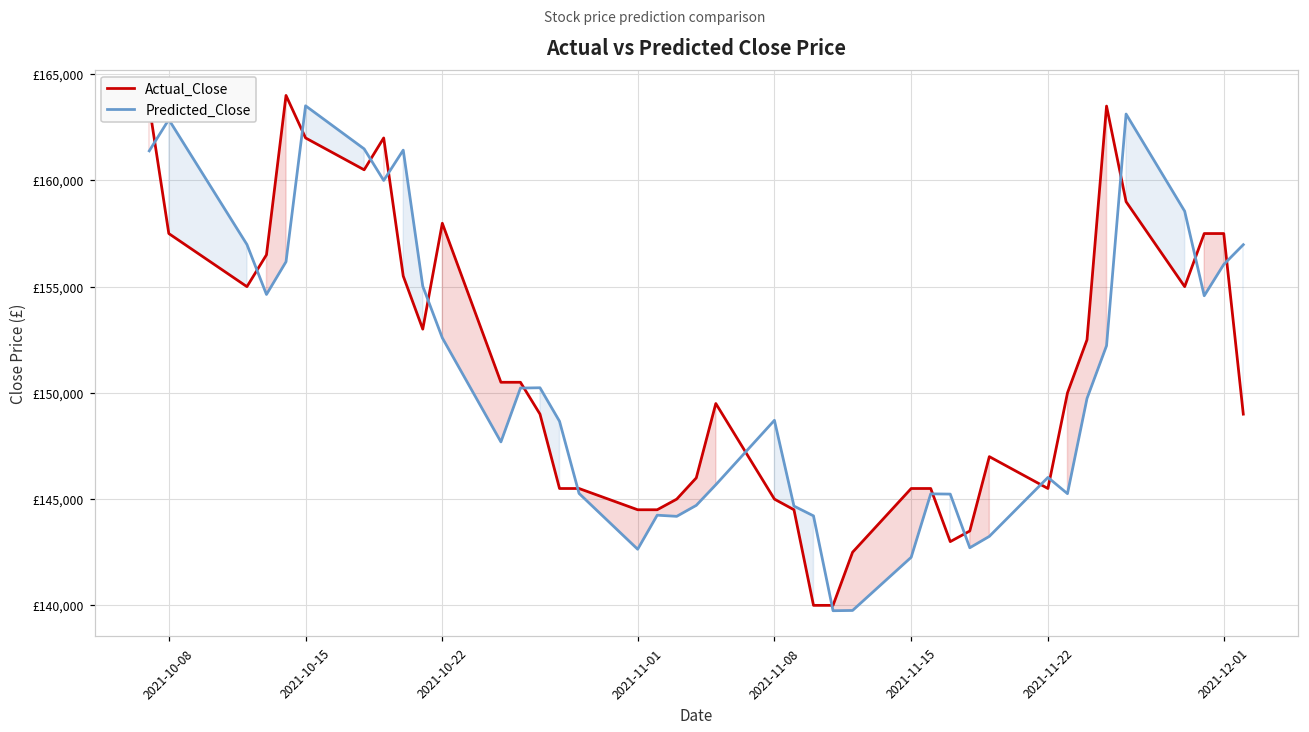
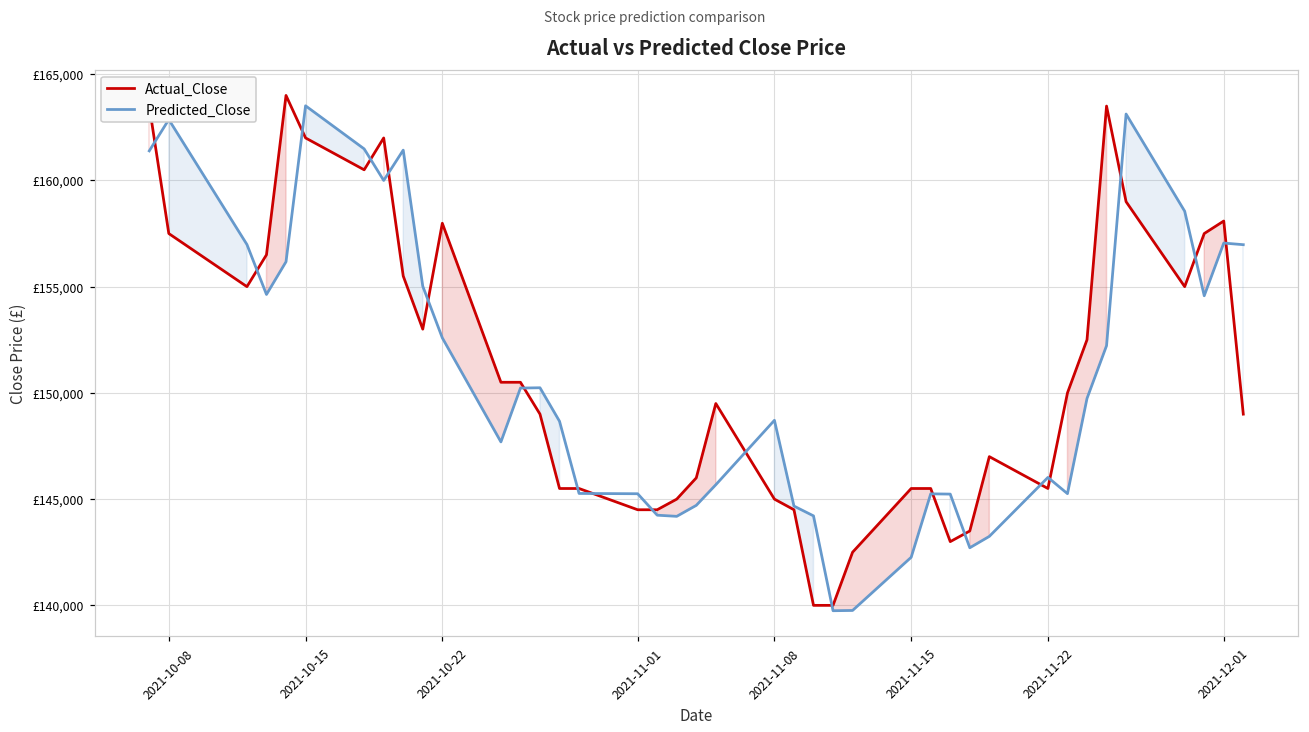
Predicted_Close, 2021-11-01: £142,600 -> £145,300
Actual_Close, 2021-12-01: £157,500 -> £158,100
Predicted_Close, 2021-12-01: £156,000 -> £157,100
